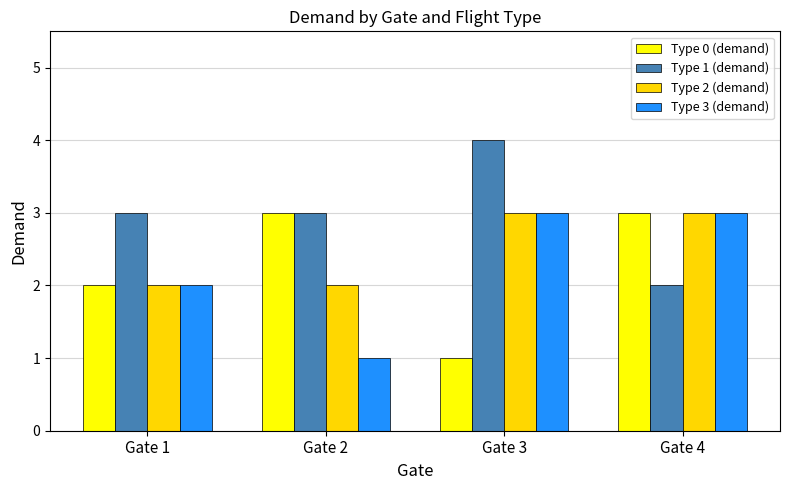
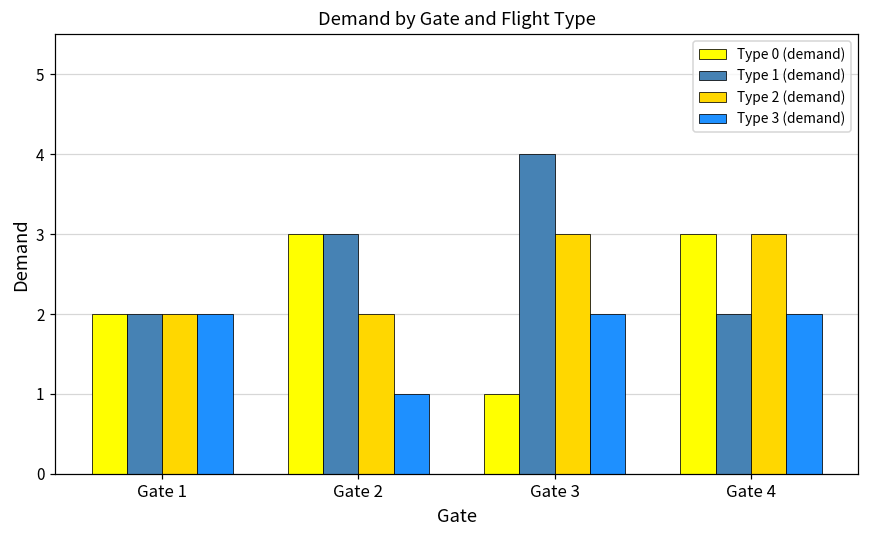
Type 1 (demand), Gate 1: 3 -> 2
Type 3 (demand), Gate 3: 3 -> 2
Type 3 (demand), Gate 4: 3 -> 2
